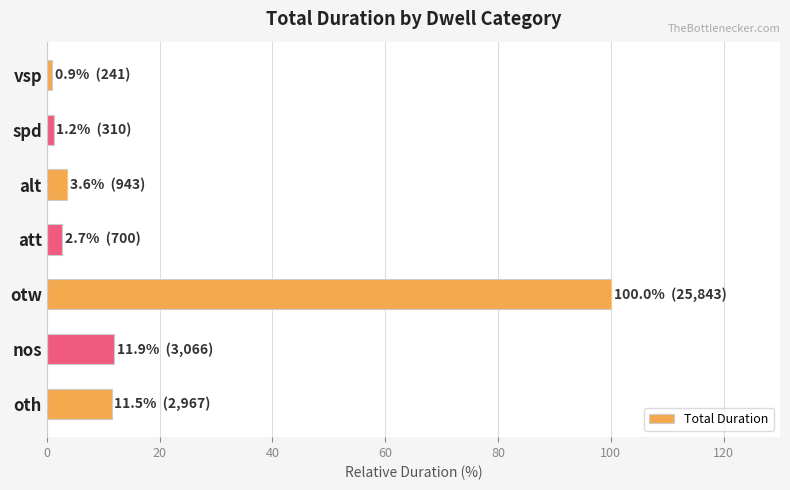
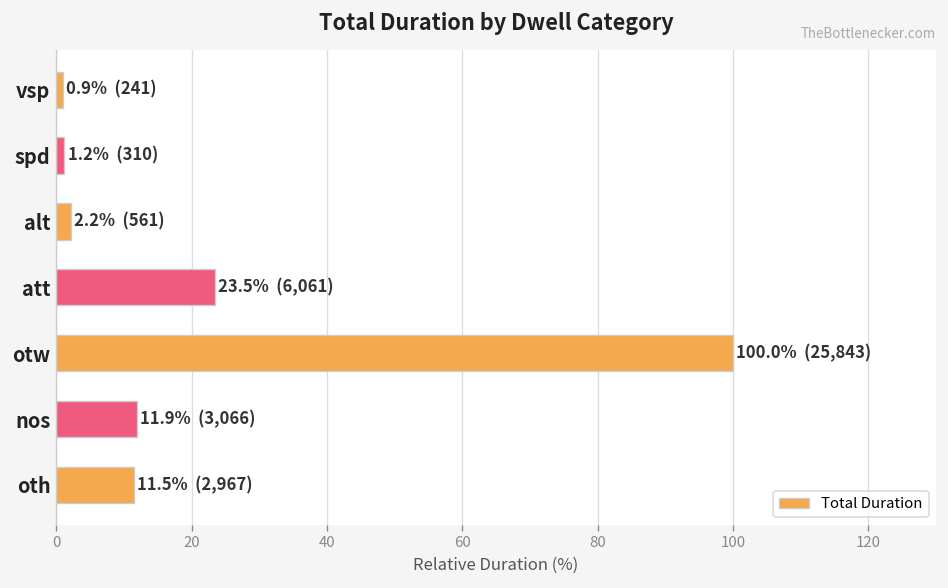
alt: 3.6% (943) -> 2.2% (561)
att: 2.7% (700) -> 23.5% (6,061)
